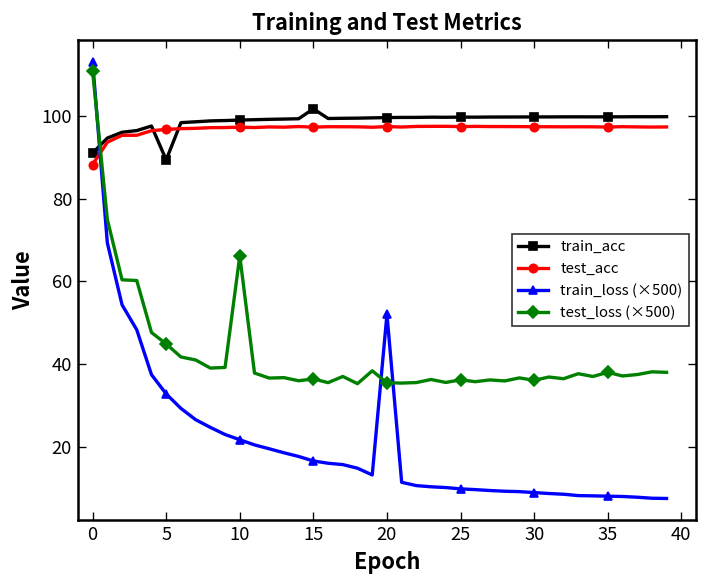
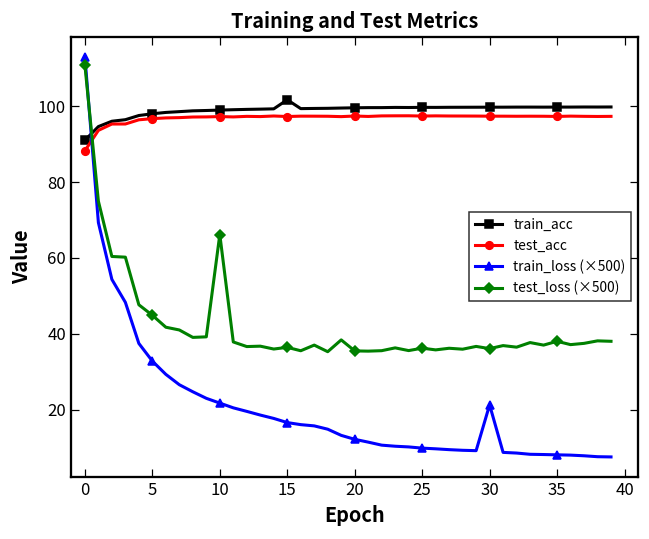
train_acc, 5: 89 -> 98
train_loss (×500), 20: 52 -> 12
train_loss (×500), 30: 9 -> 21
